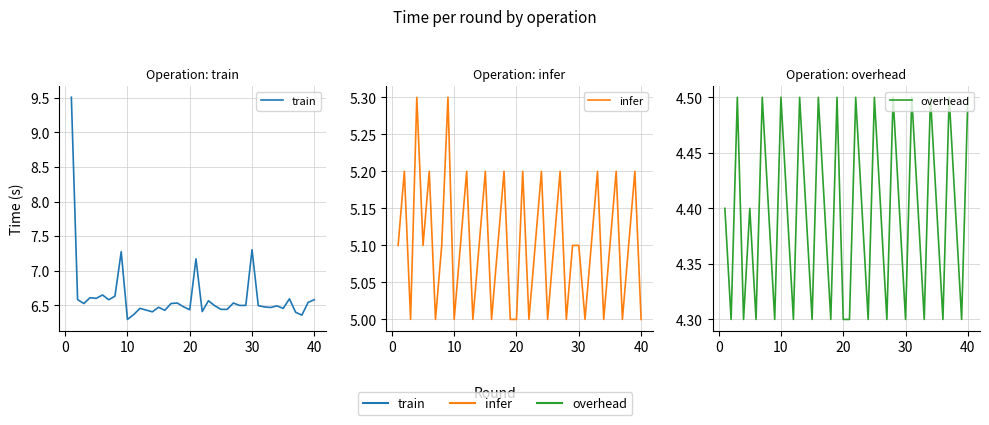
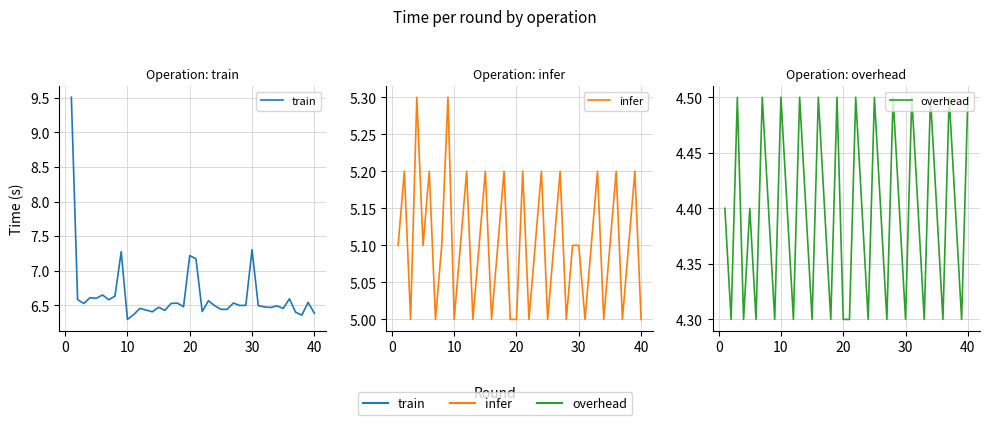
Operation: train, 20: 6.4 -> 7.2
Operation: train, 40: 6.6 -> 6.4
